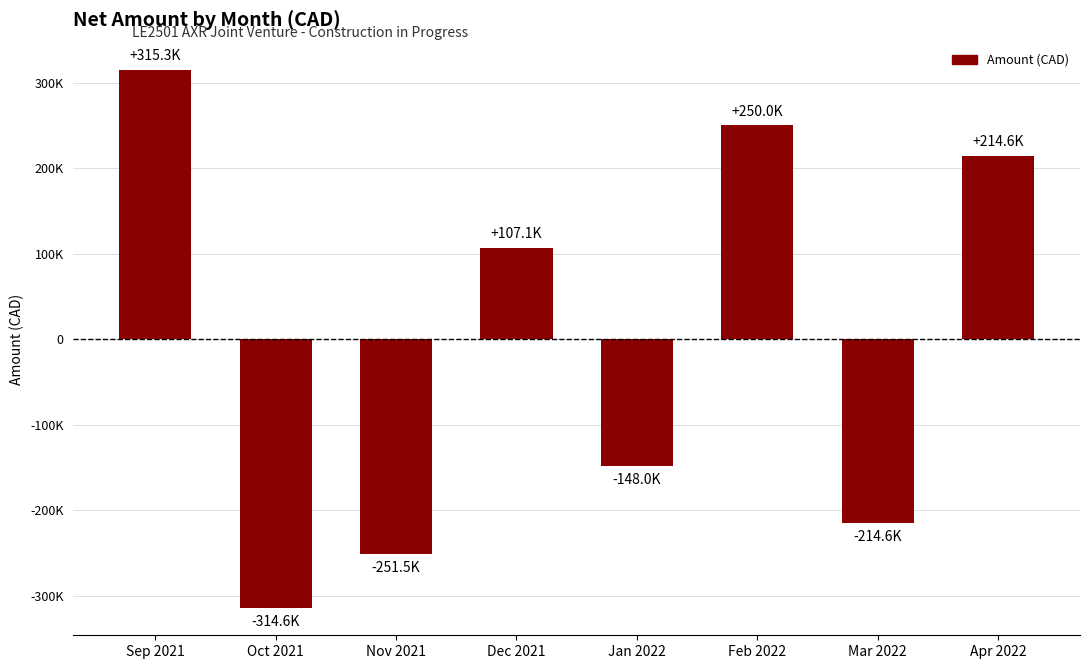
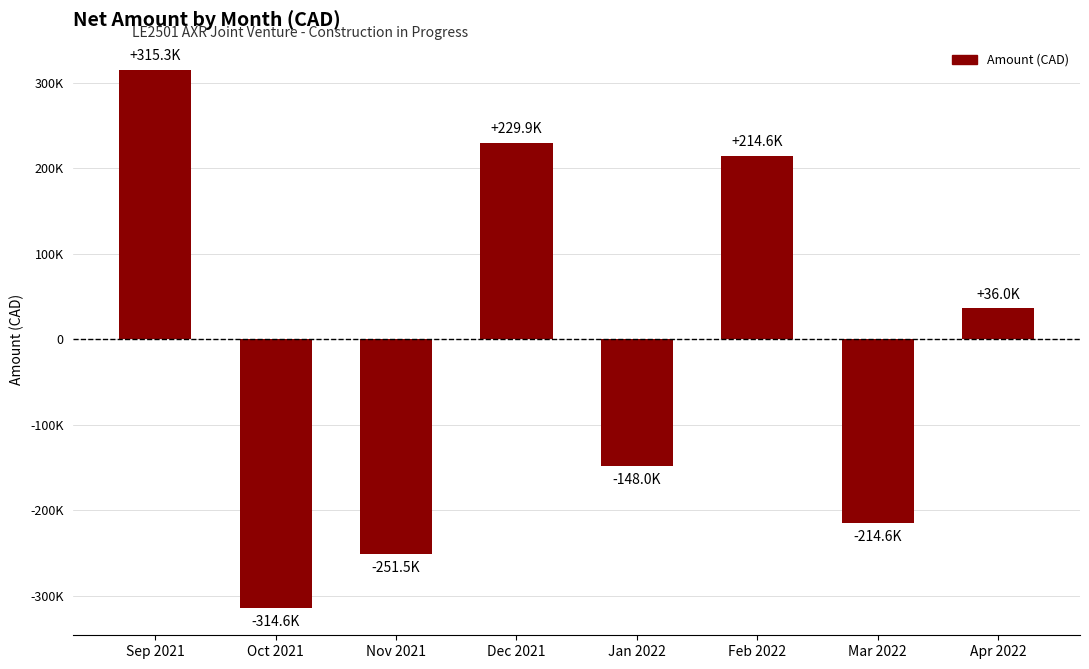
Dec 2021: +107.1K -> +229.9K
Feb 2022: +250.0K -> +214.6K
Apr 2022: +214.6K -> +36.0K
